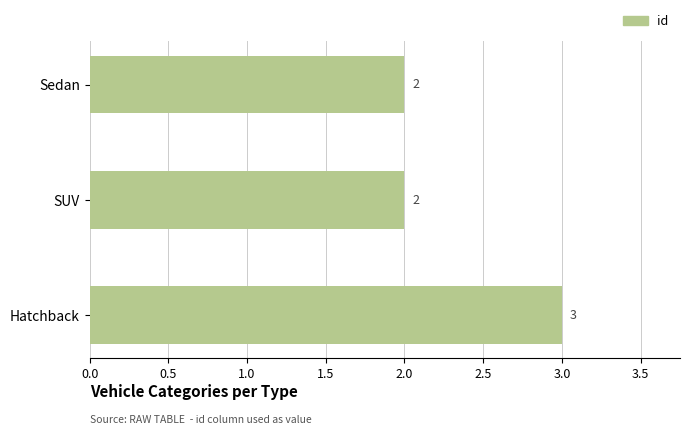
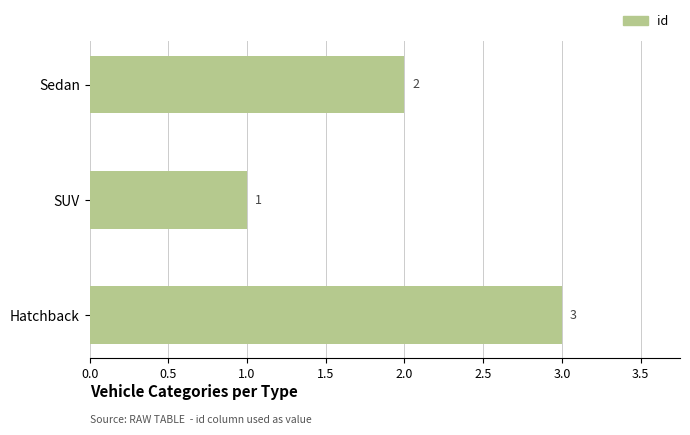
SUV: 2 -> 1
